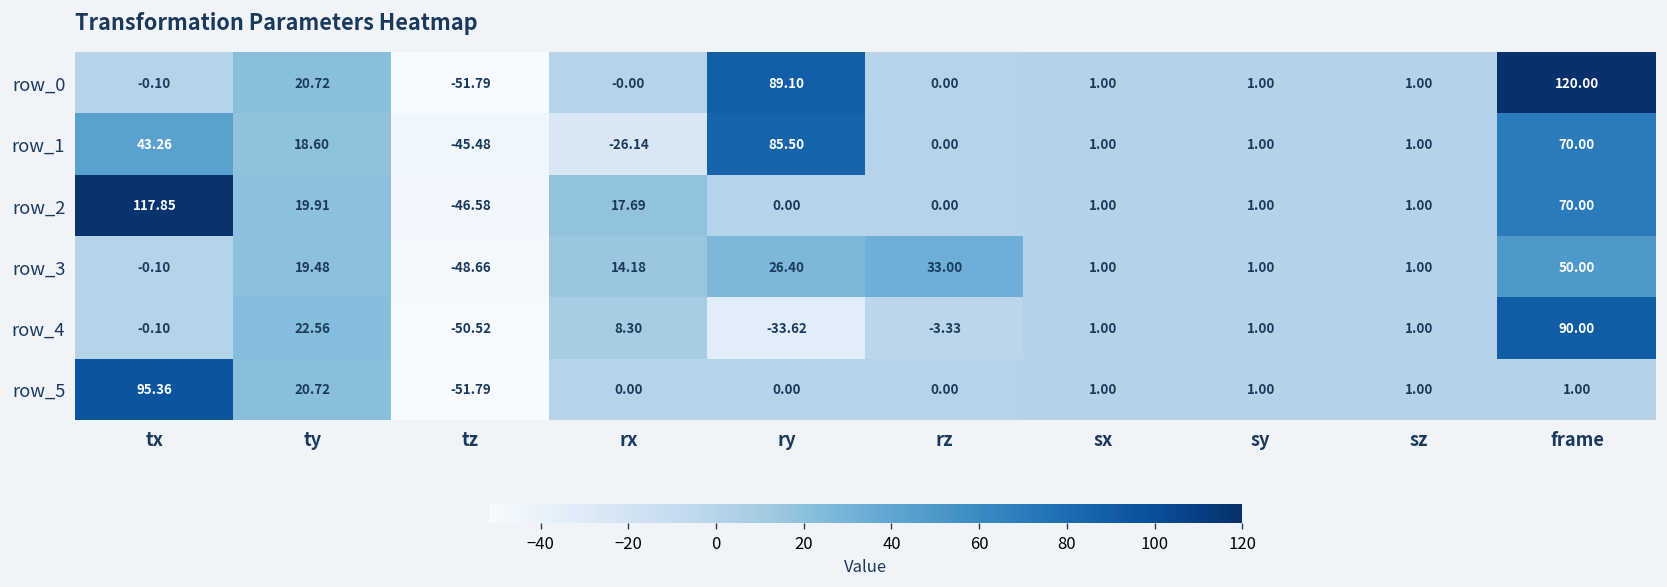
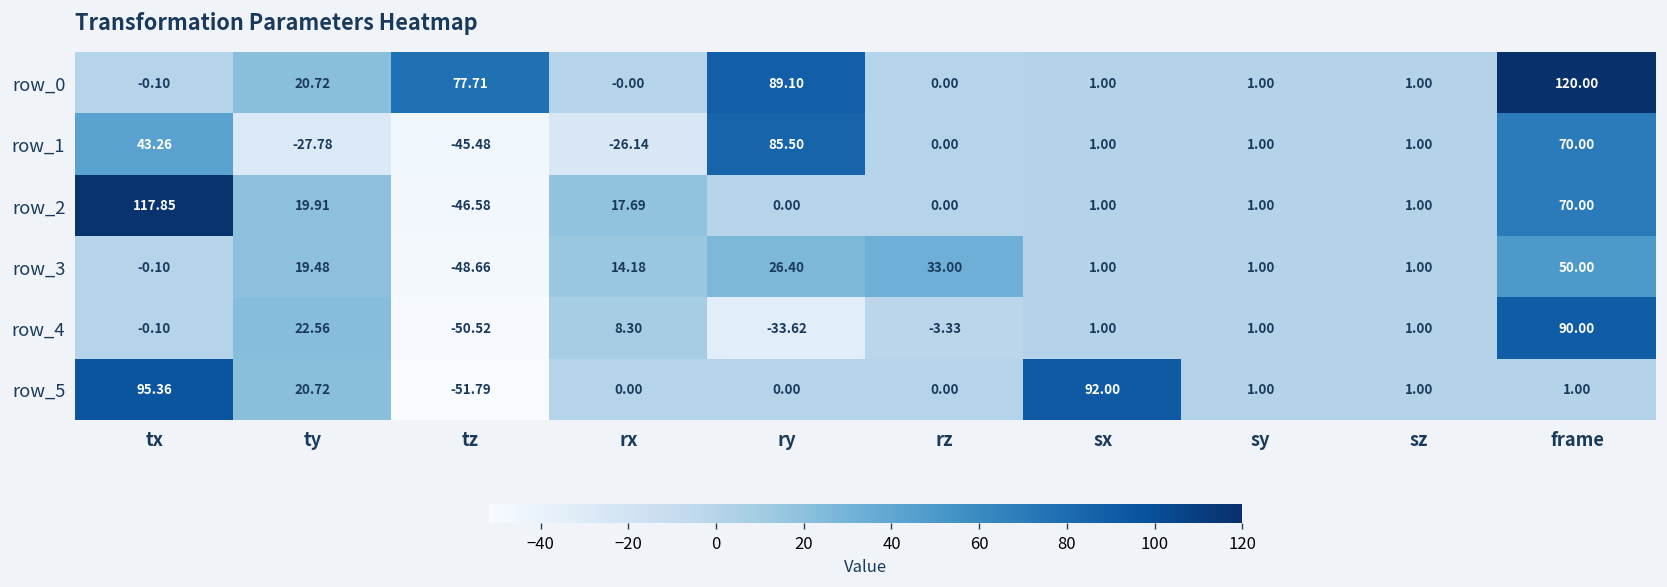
row_0, tz: -51.79 -> 77.71
row_1, ty: 18.60 -> -27.78
row_5, sx: 1.00 -> 92.00
